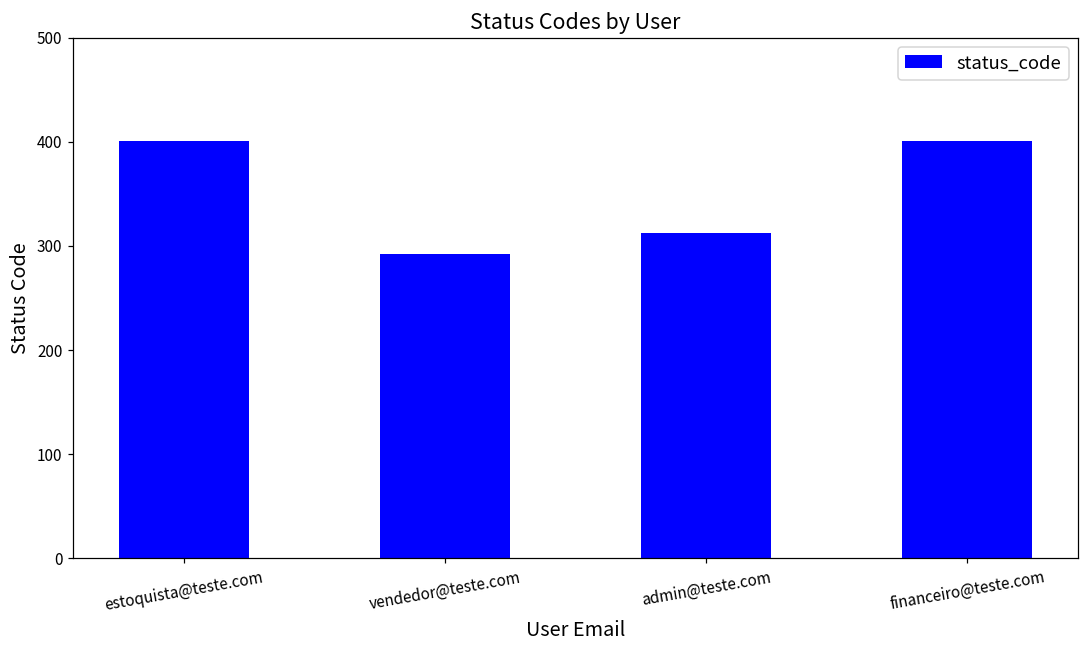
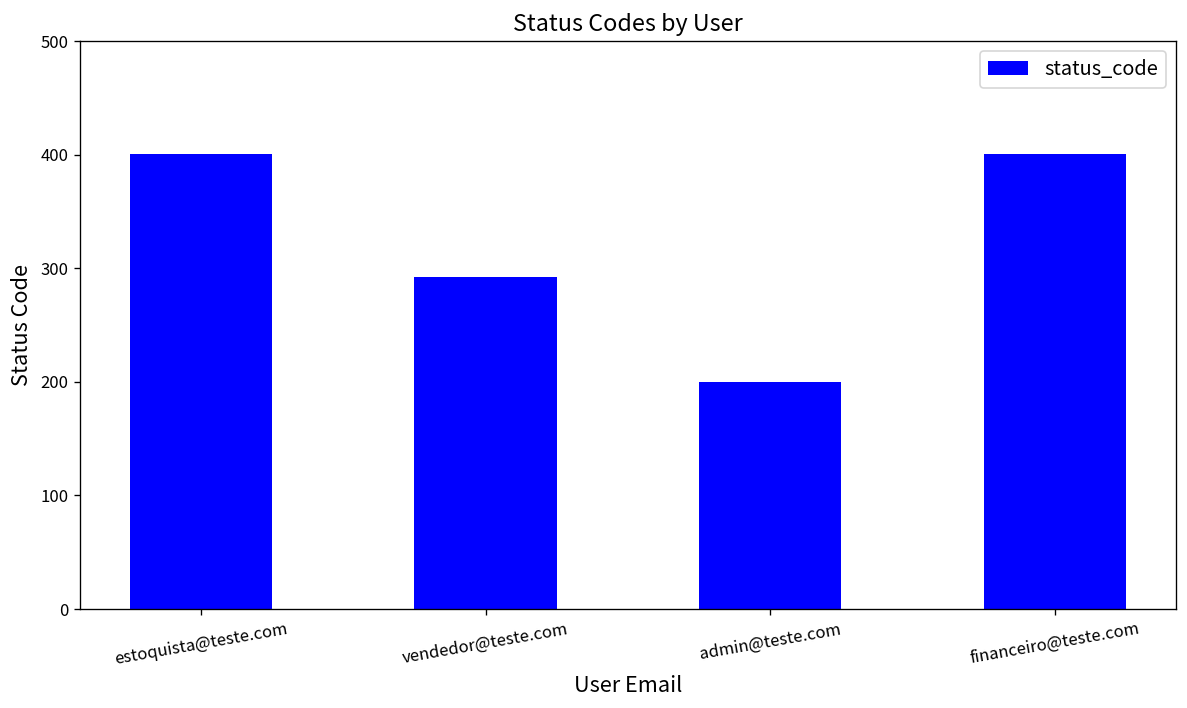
admin@teste.com: 310 -> 200
